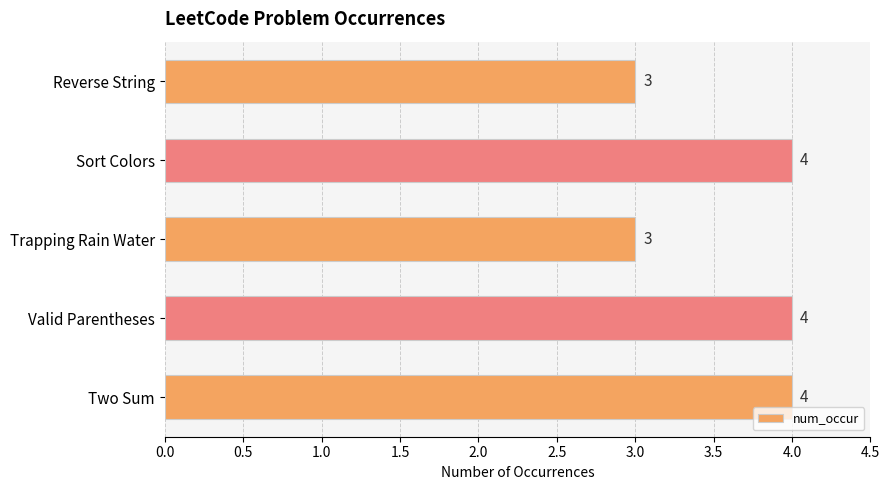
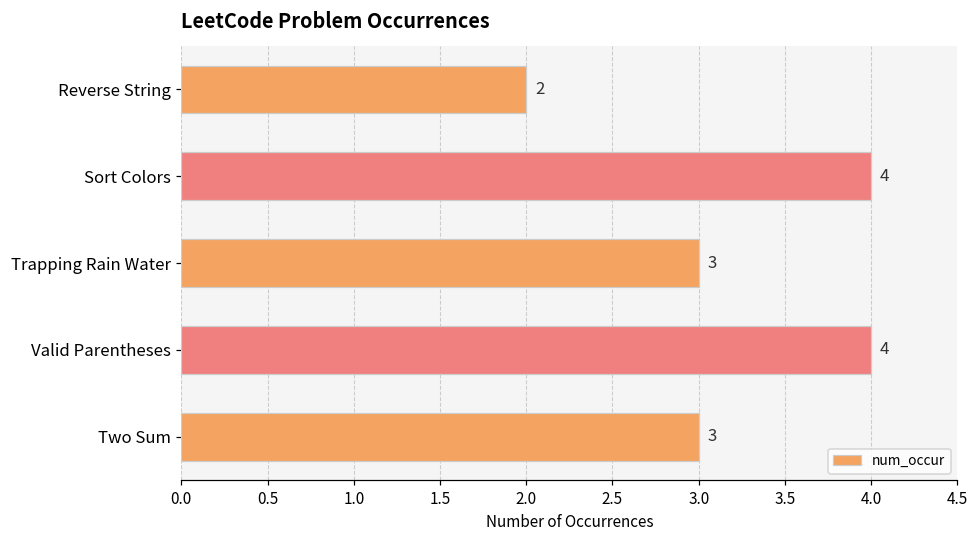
Reverse String: 3 -> 2
Two Sum: 4 -> 3
